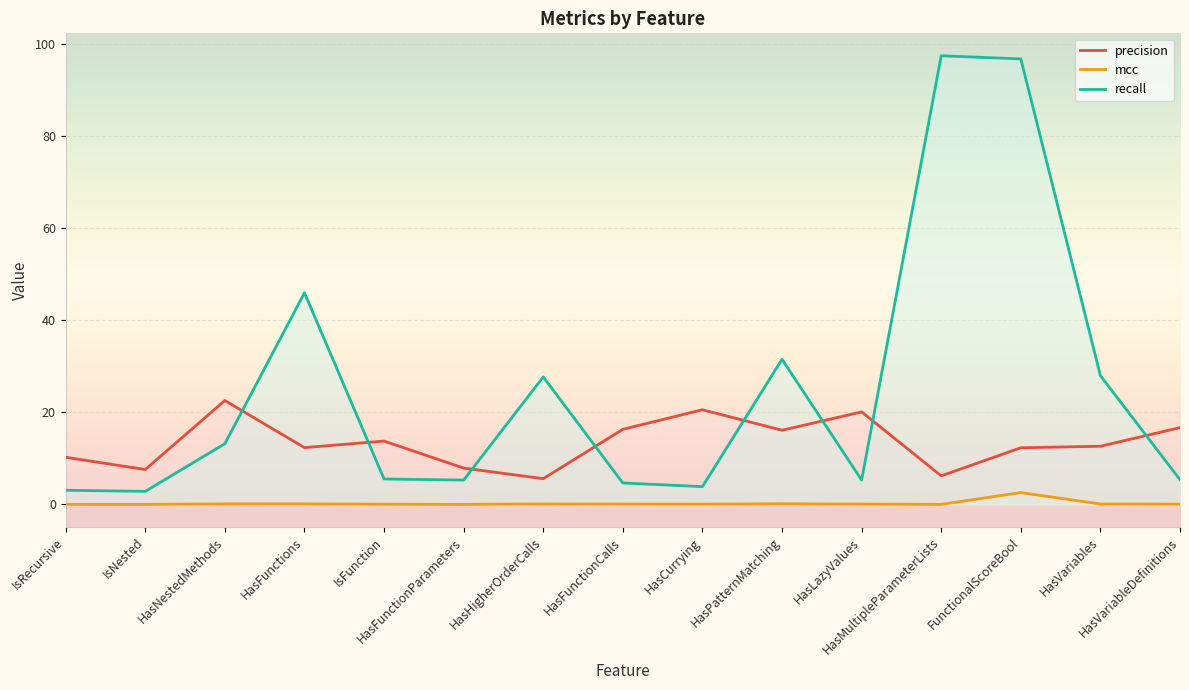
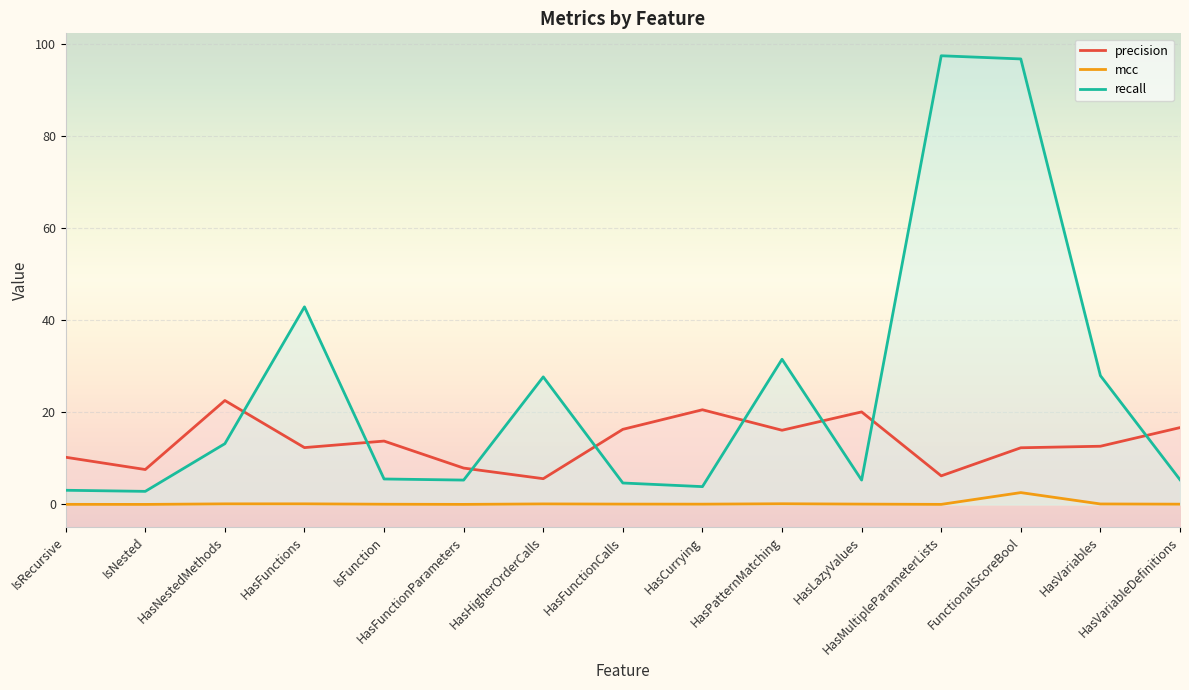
recall, HasFunctions: 46 -> 43
